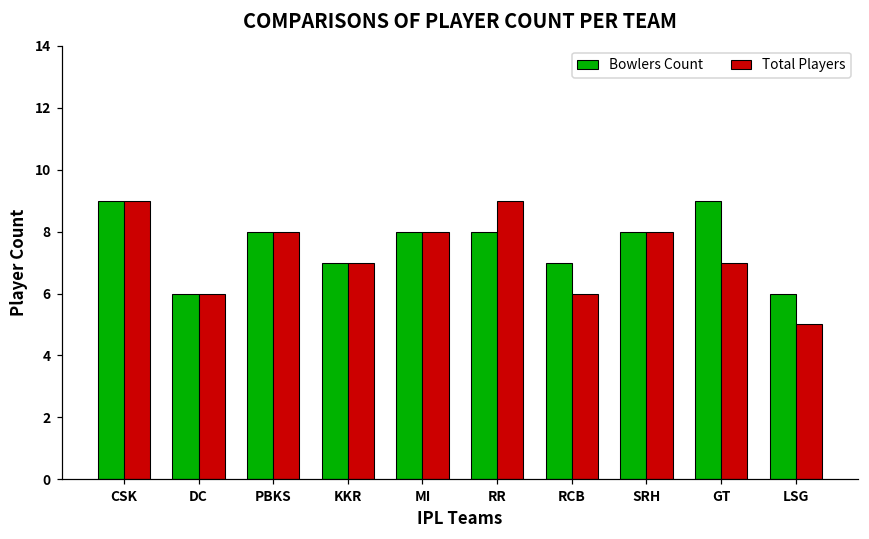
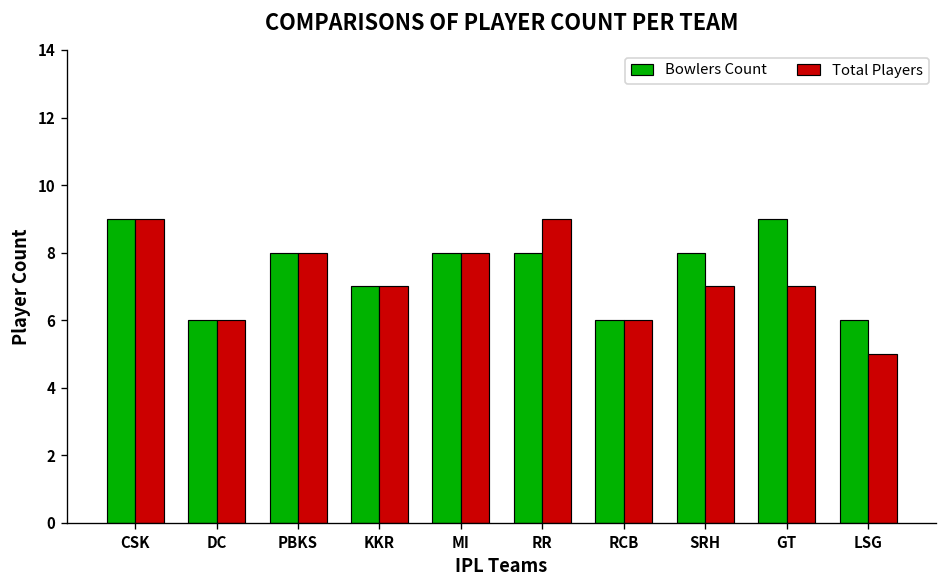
Bowlers Count, RCB: 7 -> 6
Total Players, SRH: 8 -> 7
